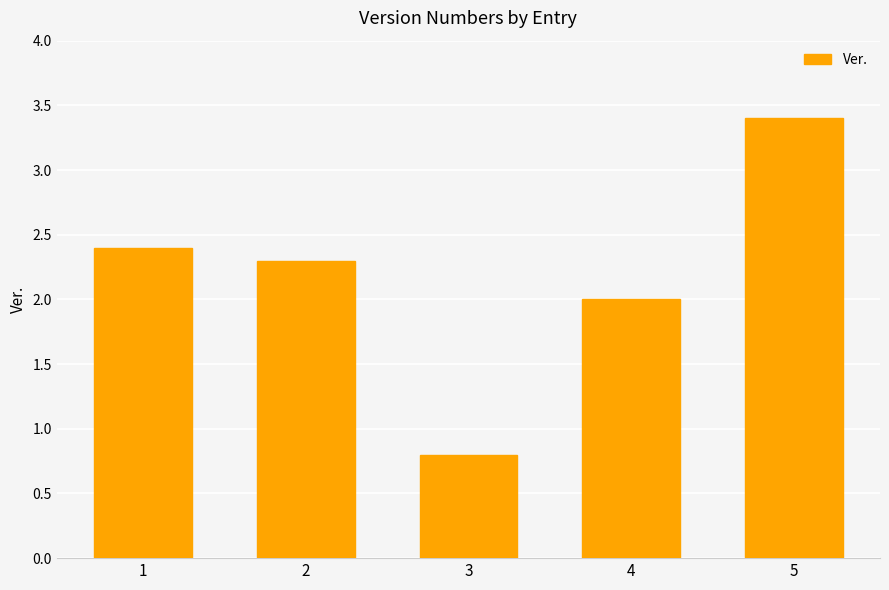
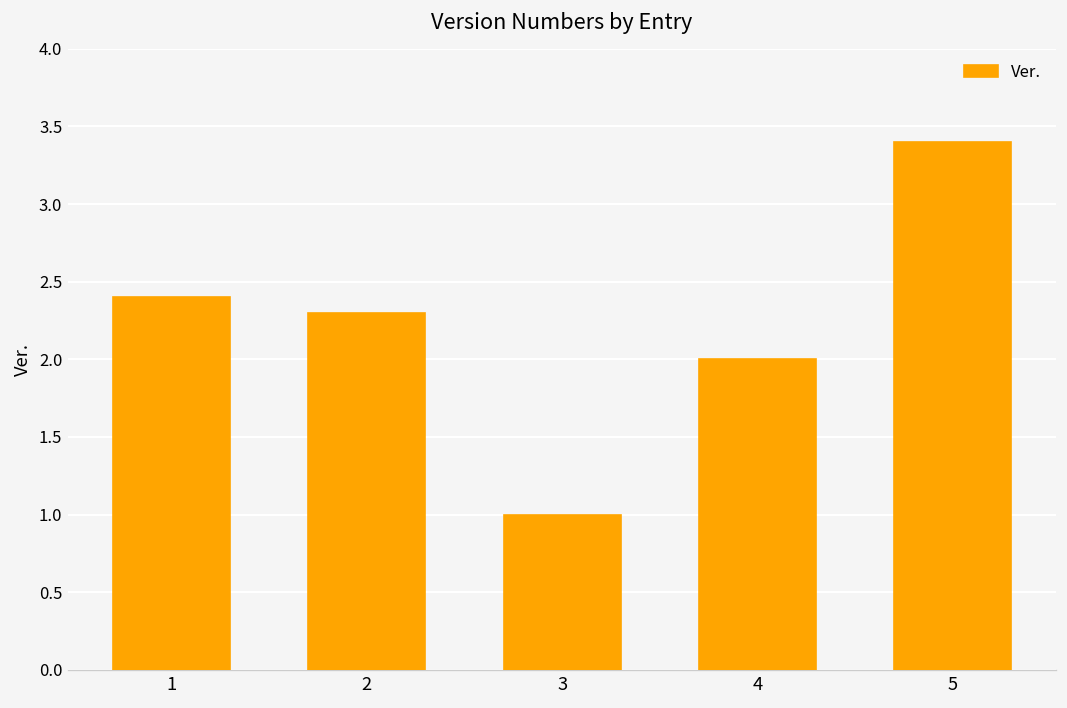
3: 0.8 -> 1.0
